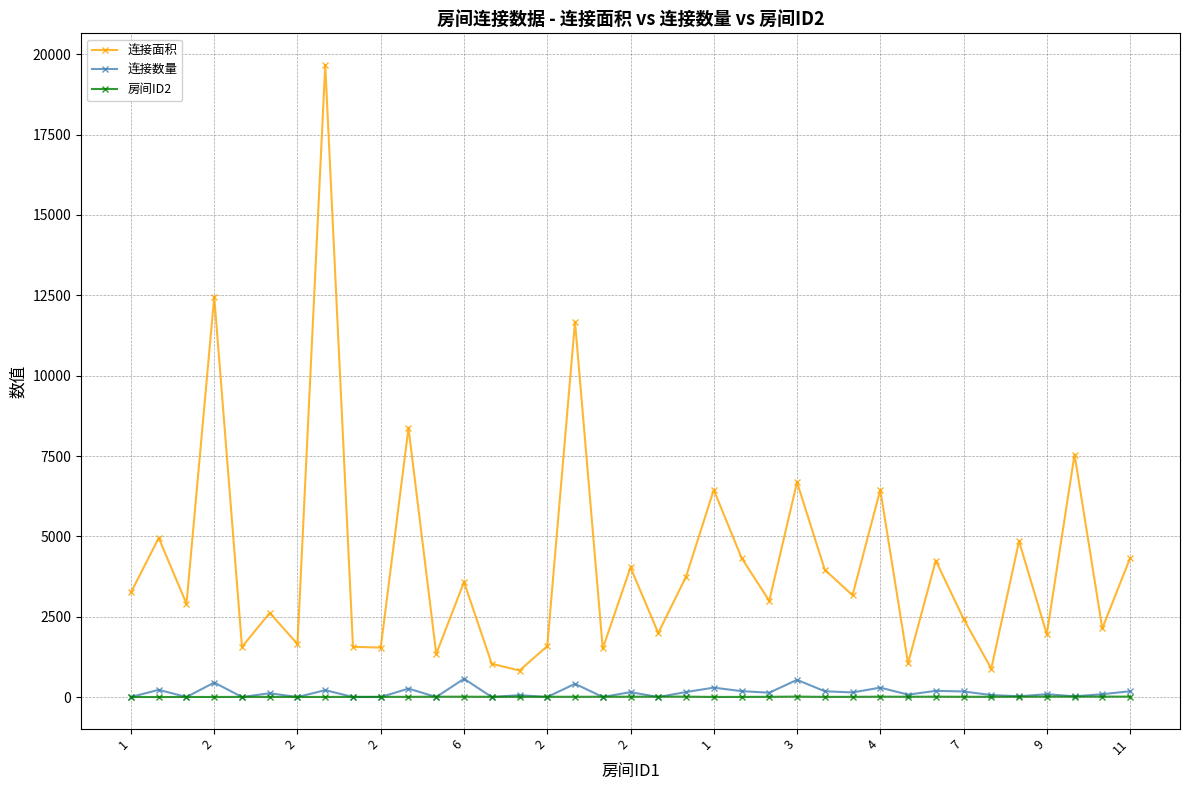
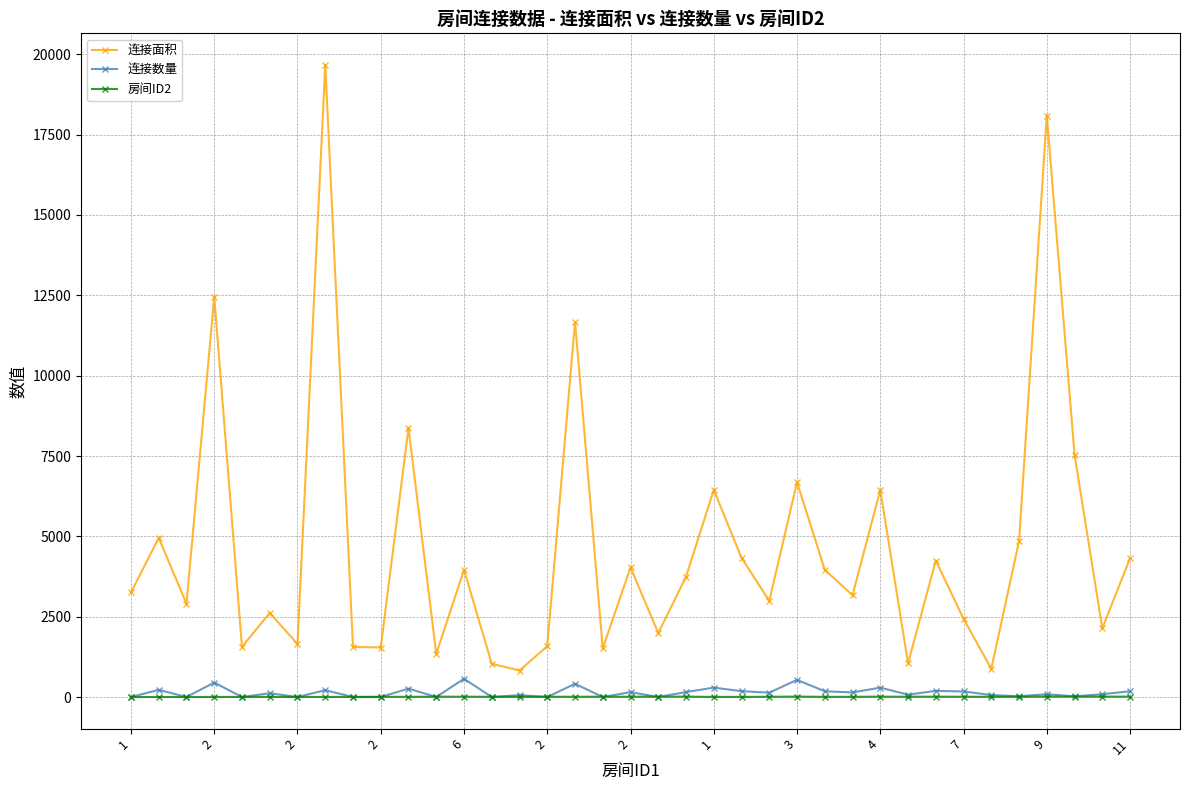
连接面积, 6: 3600 -> 4000
连接面积, 9: 2000 -> 18100
